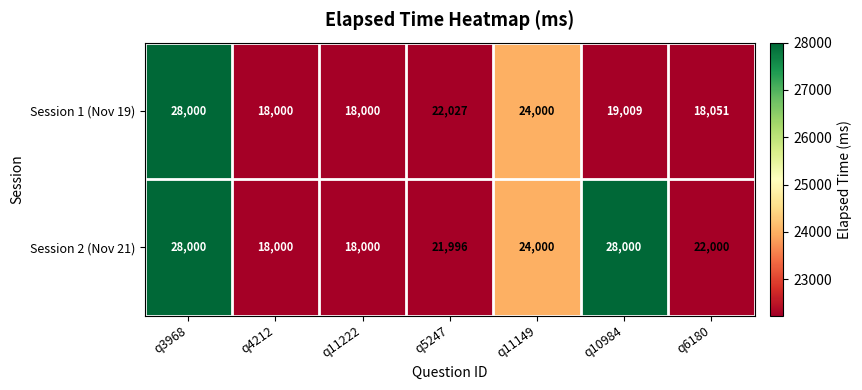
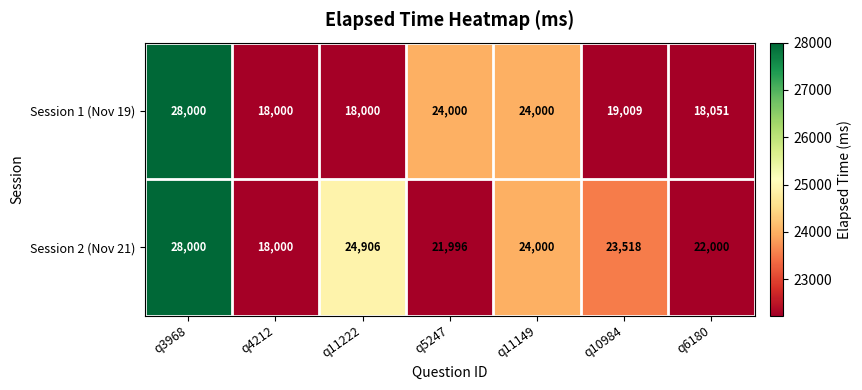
Session 1 (Nov 19), q5247: 22,027 -> 24,000
Session 2 (Nov 21), q11222: 18,000 -> 24,906
Session 2 (Nov 21), q10984: 28,000 -> 23,518
